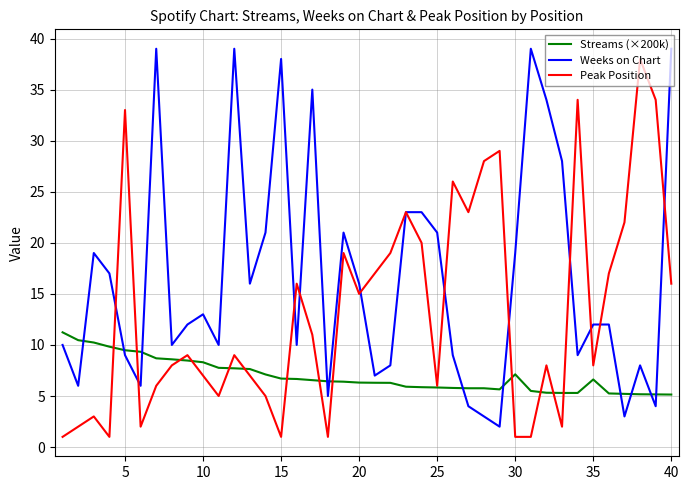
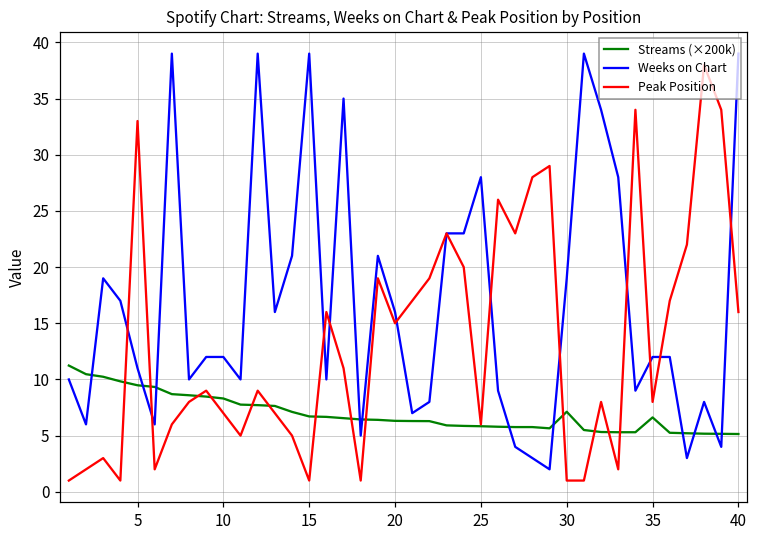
Weeks on Chart, 5: 9 -> 11
Weeks on Chart, 10: 13 -> 12
Weeks on Chart, 15: 38 -> 39
Weeks on Chart, 25: 21 -> 28
